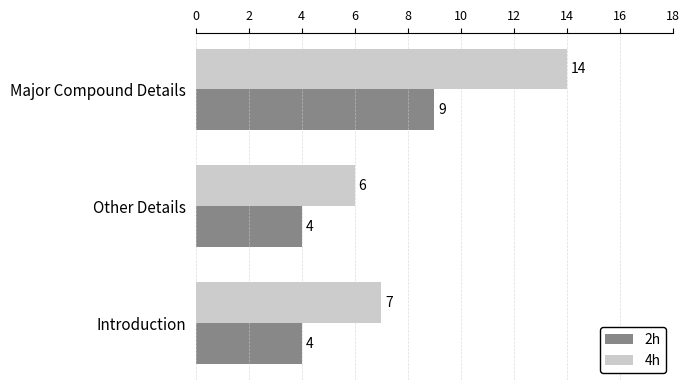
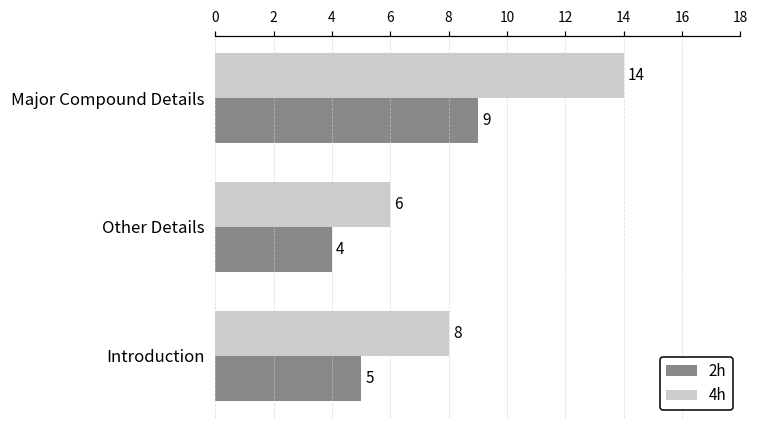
4h, Introduction: 7 -> 8
2h, Introduction: 4 -> 5
